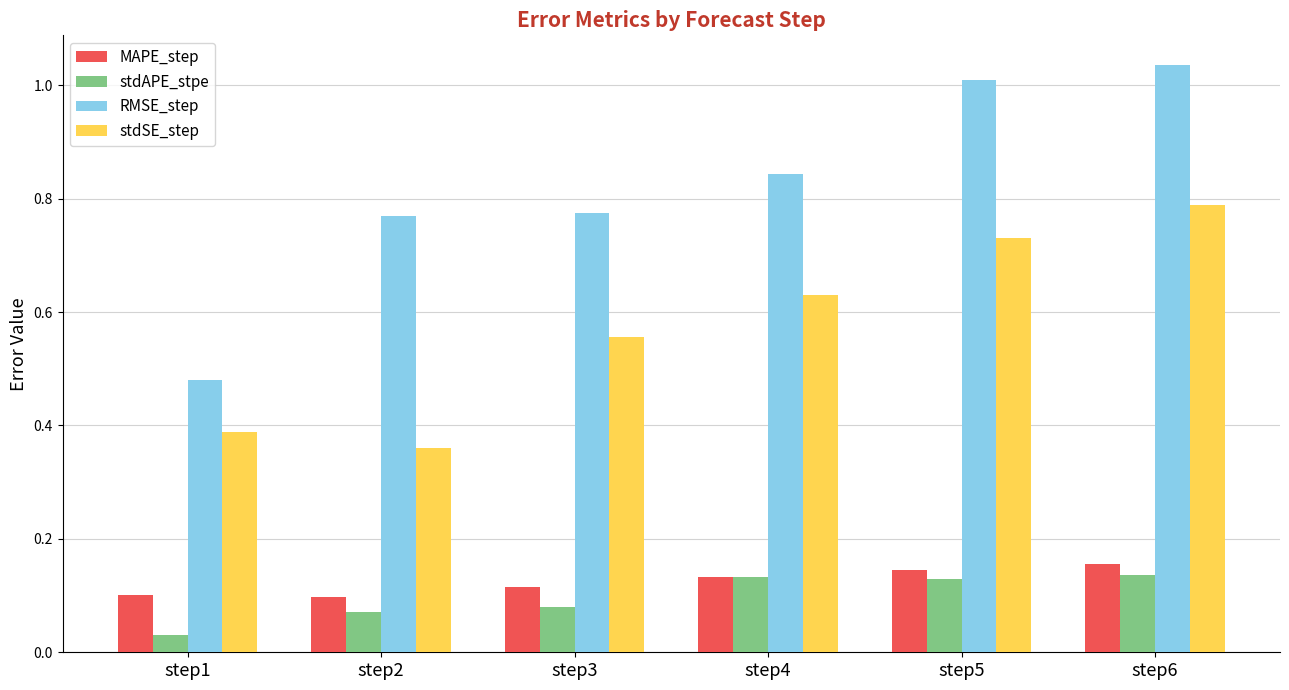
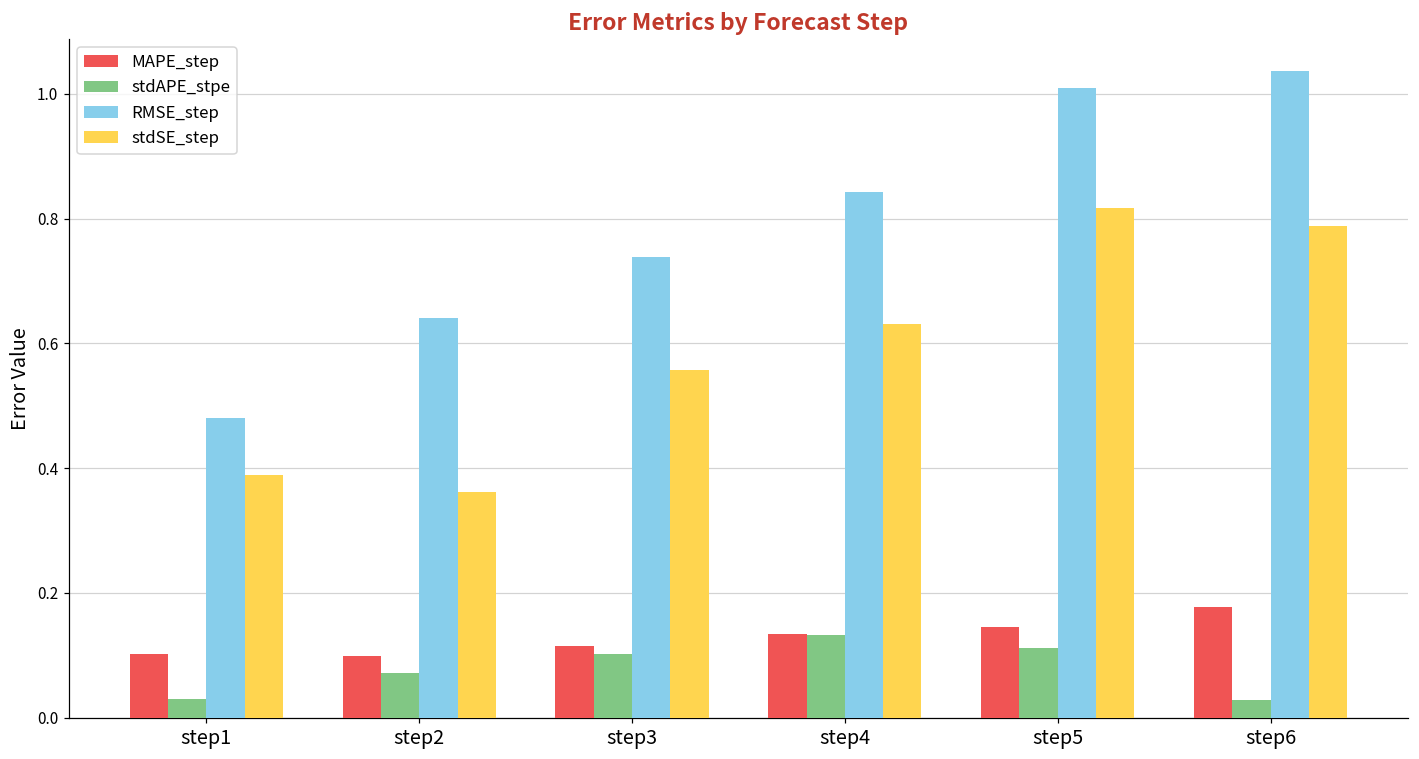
RMSE_step, step2: 0.77 -> 0.64
stdAPE_stpe, step3: 0.08 -> 0.10
RMSE_step, step3: 0.77 -> 0.74
stdAPE_stpe, step5: 0.13 -> 0.11
stdSE_step, step5: 0.73 -> 0.82
MAPE_step, step6: 0.16 -> 0.18
stdAPE_stpe, step6: 0.14 -> 0.03
